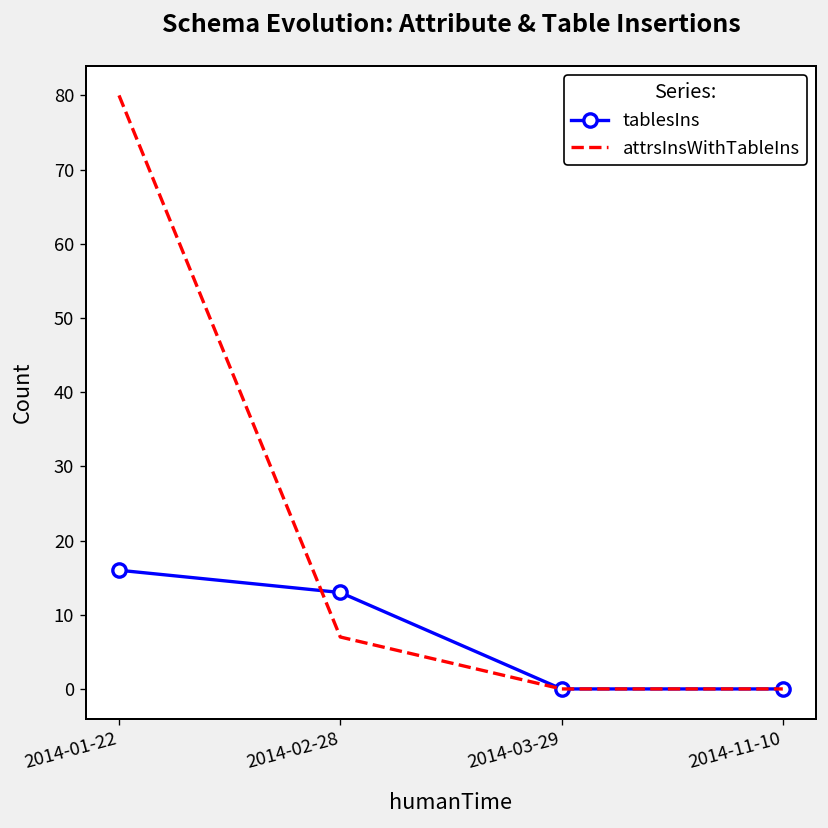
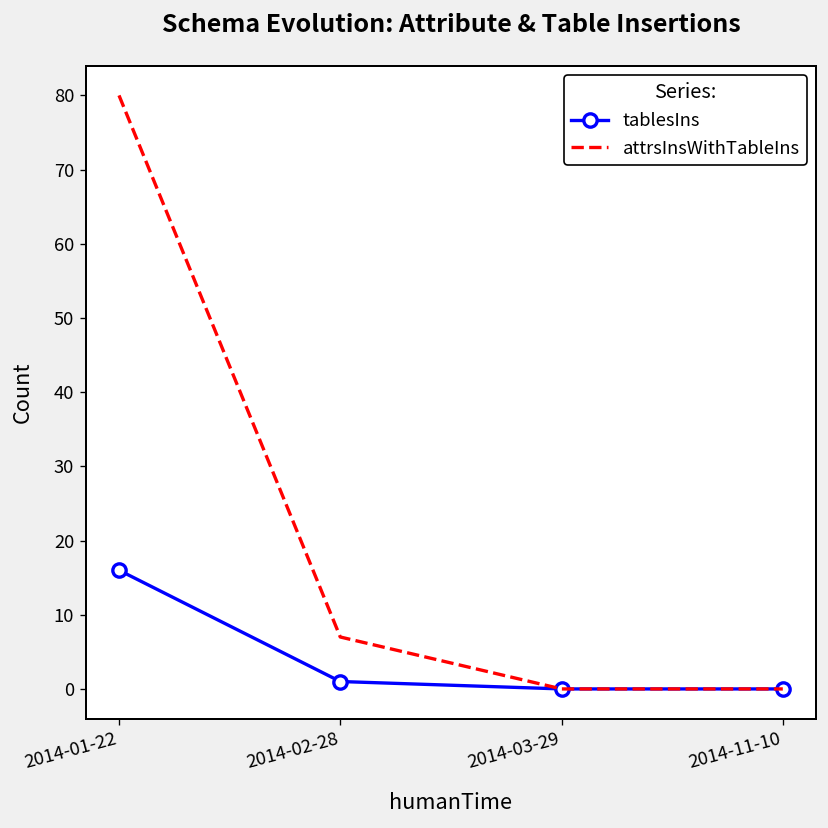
tablesIns, 2014-02-28: 13 -> 1
